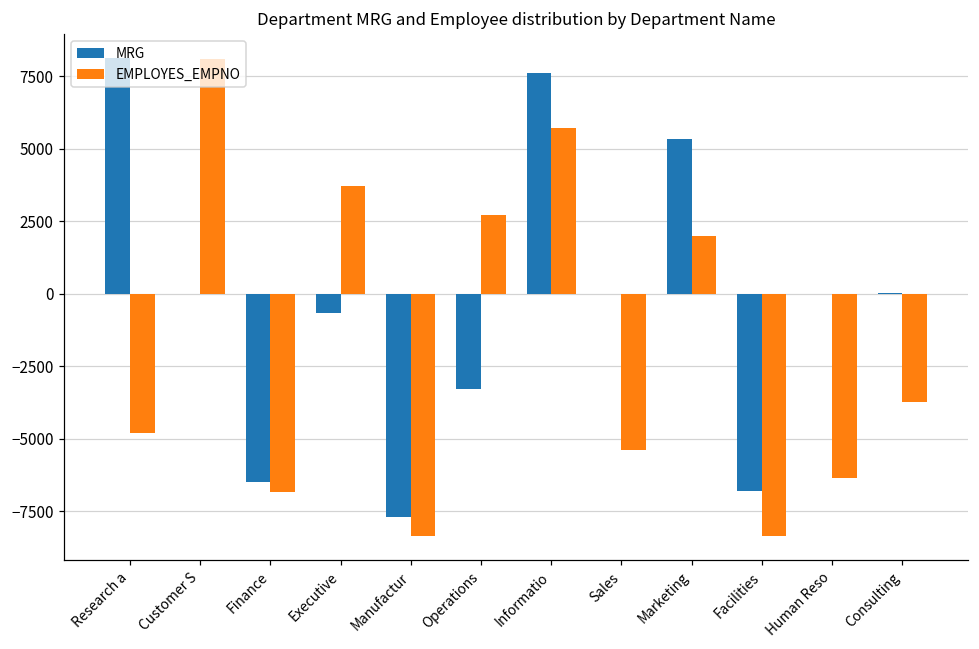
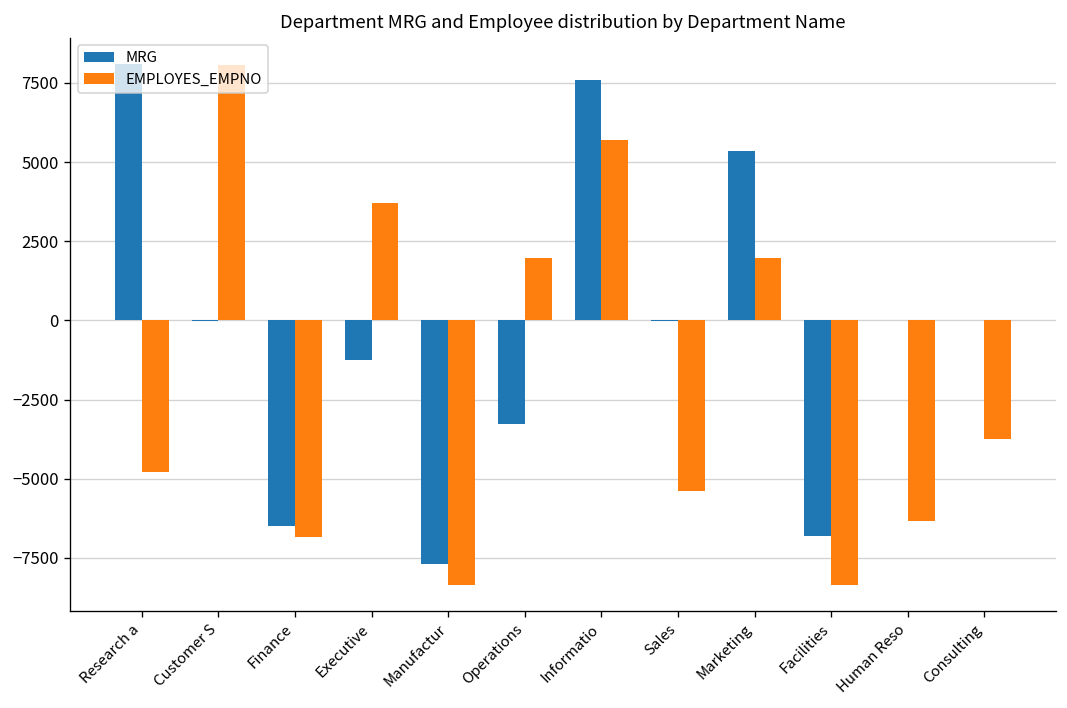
MRG, Executive: -600 -> -1300
EMPLOYES_EMPNO, Operations: 2700 -> 2000
